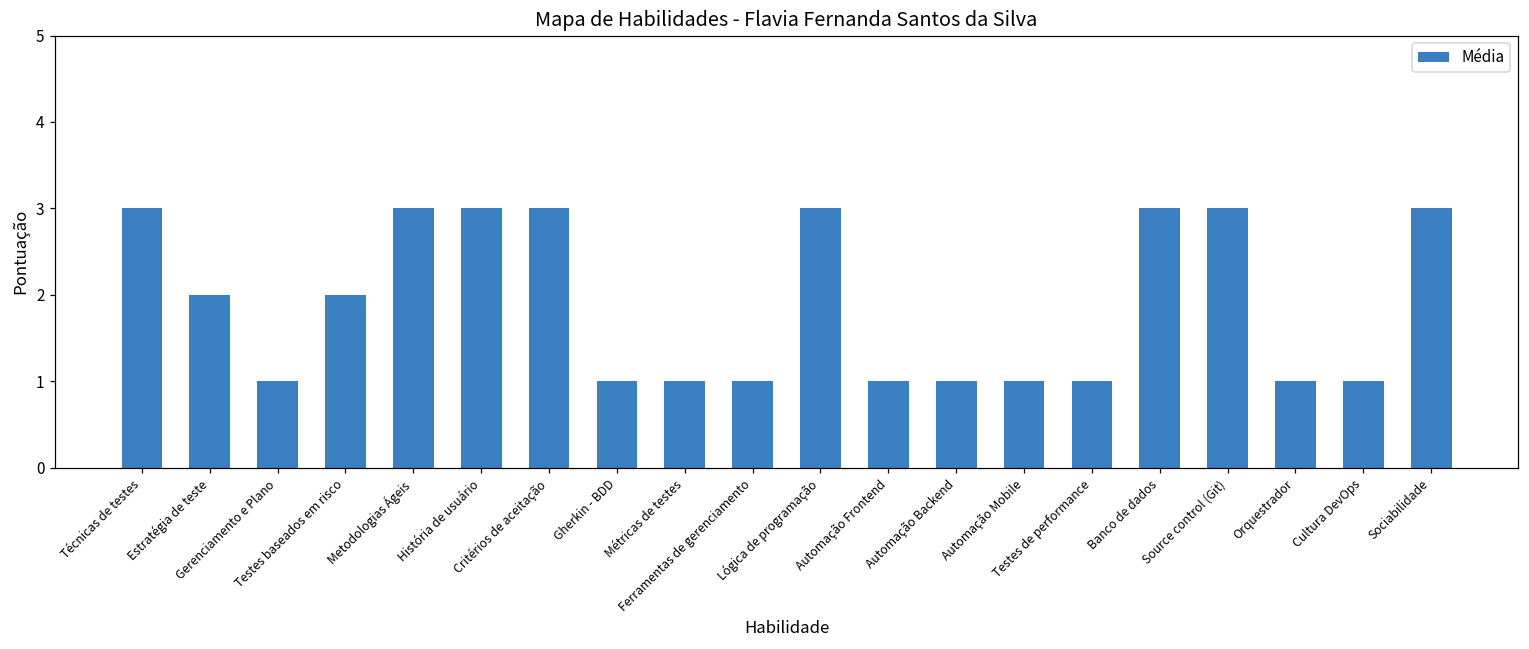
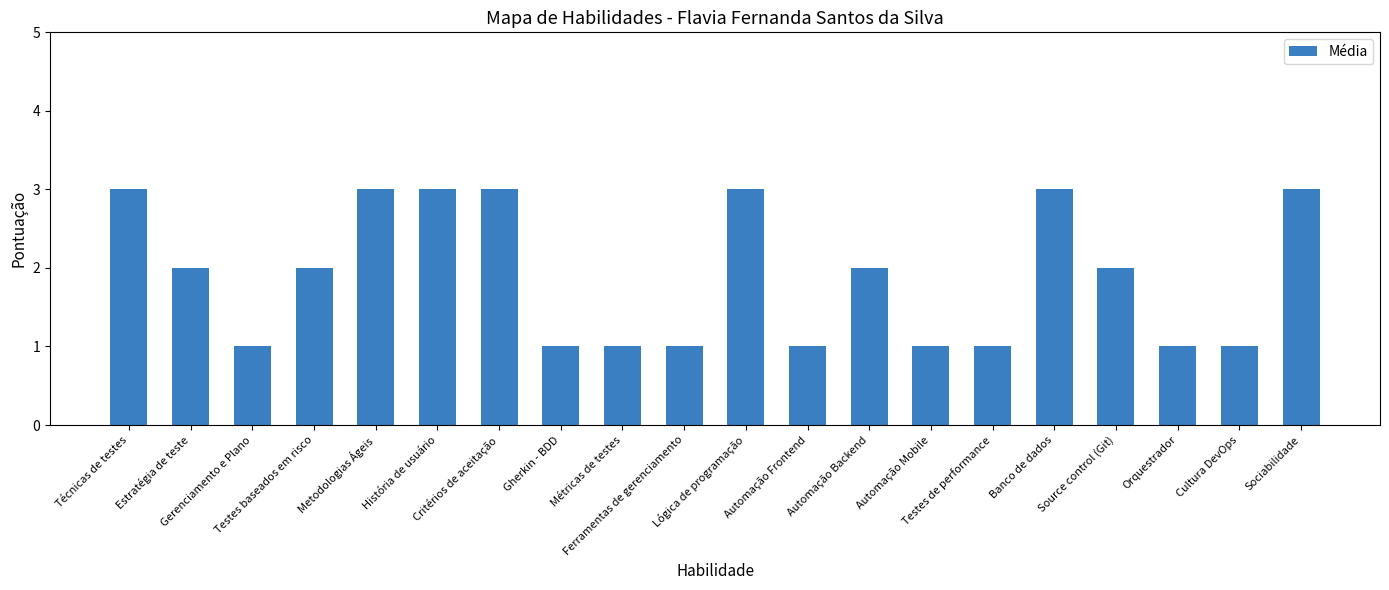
Automação Backend: 1 -> 2
Source control (Git): 3 -> 2
